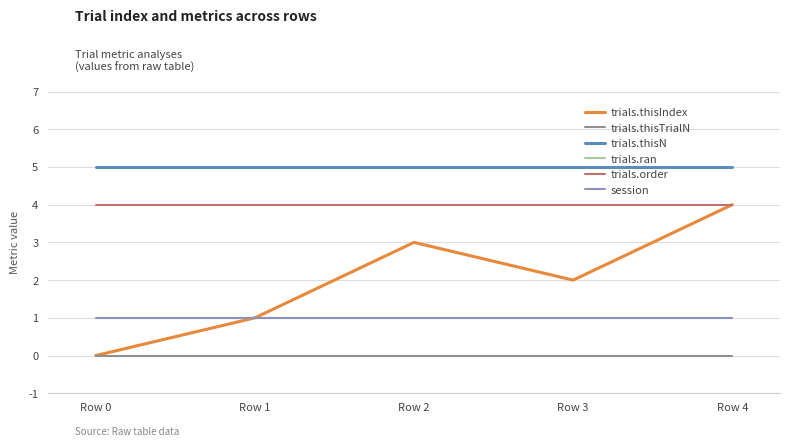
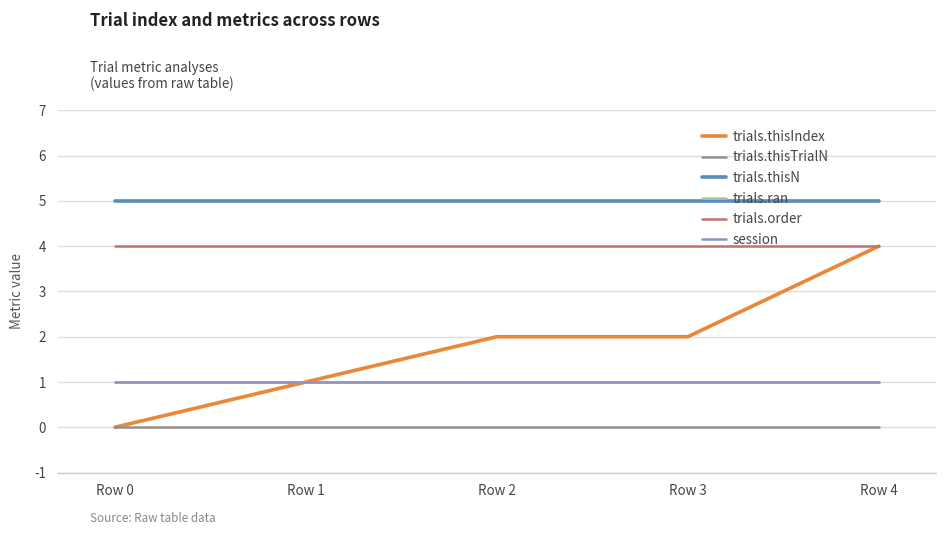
trials.thisIndex, Row 2: 3 -> 2
